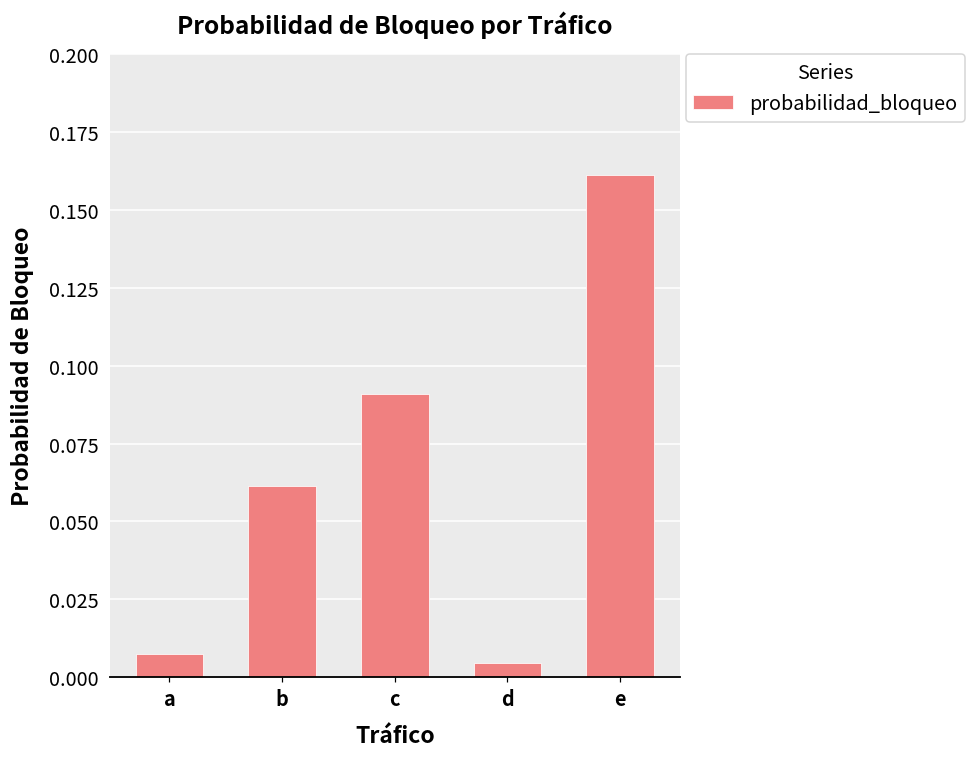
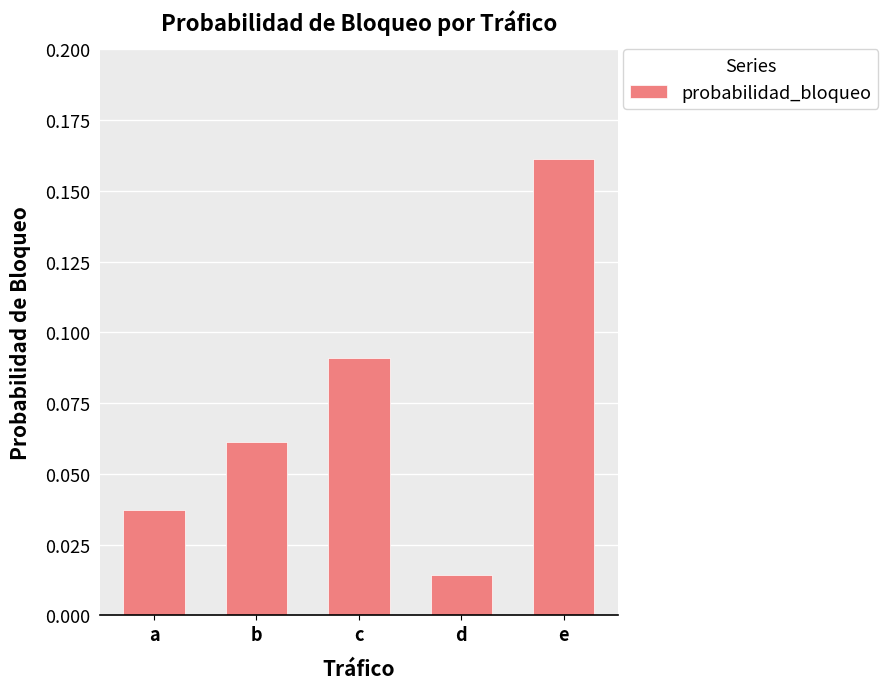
a: 0.007 -> 0.037
d: 0.004 -> 0.014
